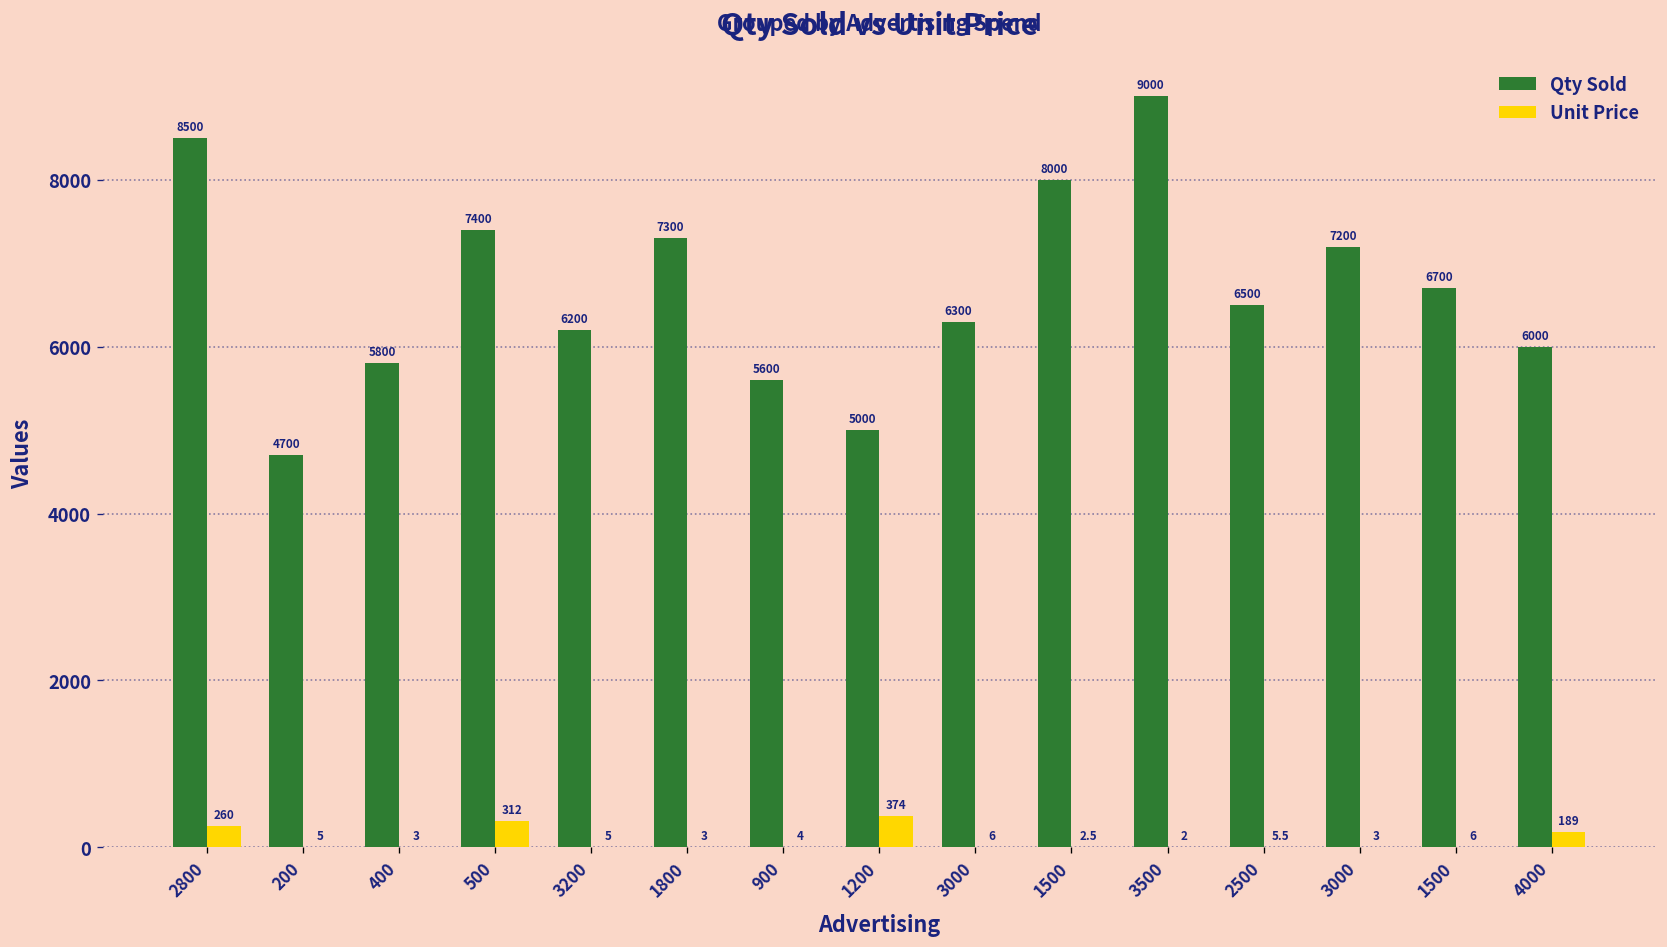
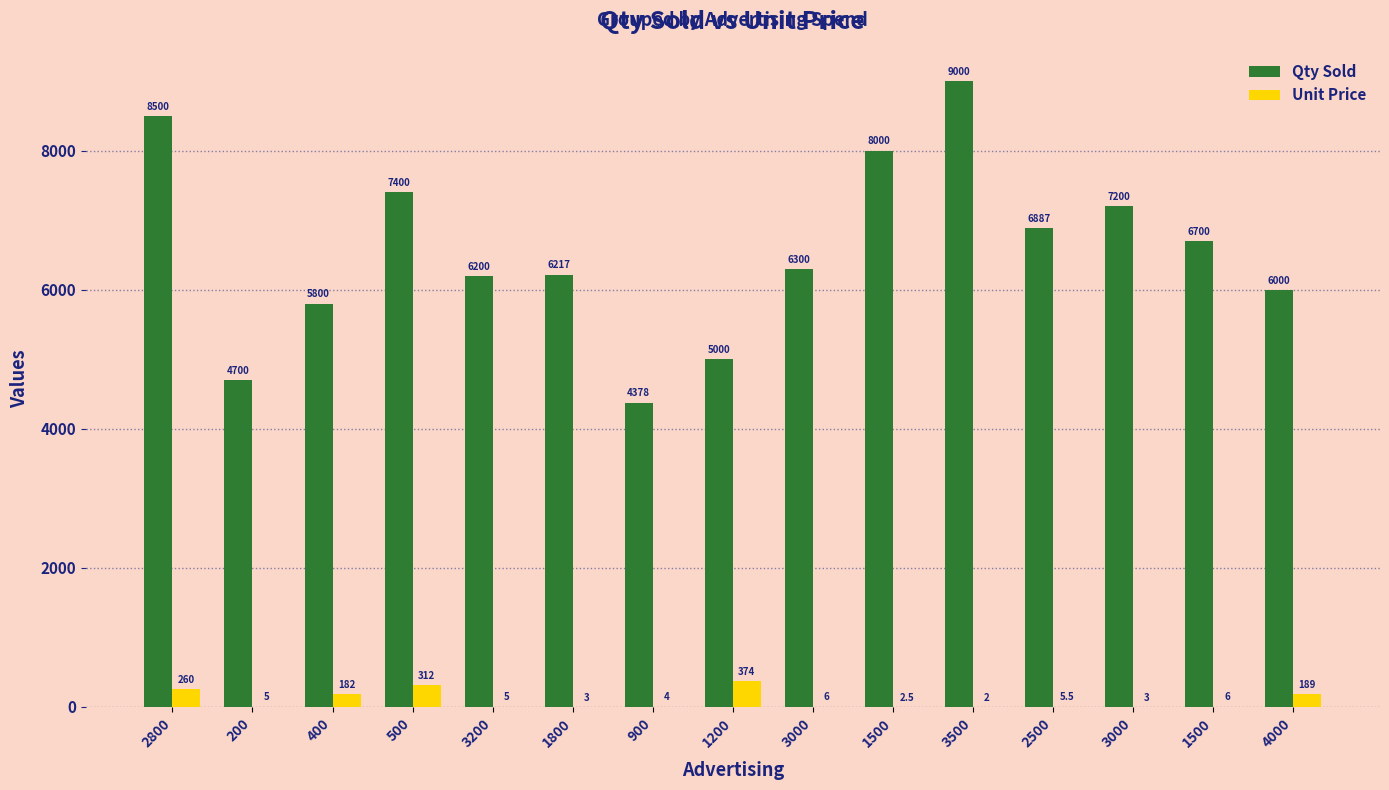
Unit Price, 400: 3 -> 182
Qty Sold, 1800: 7300 -> 6217
Qty Sold, 900: 5600 -> 4378
Qty Sold, 2500: 6500 -> 6887
